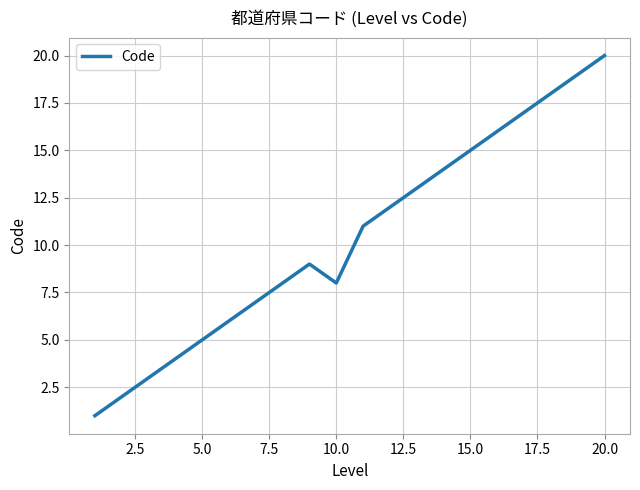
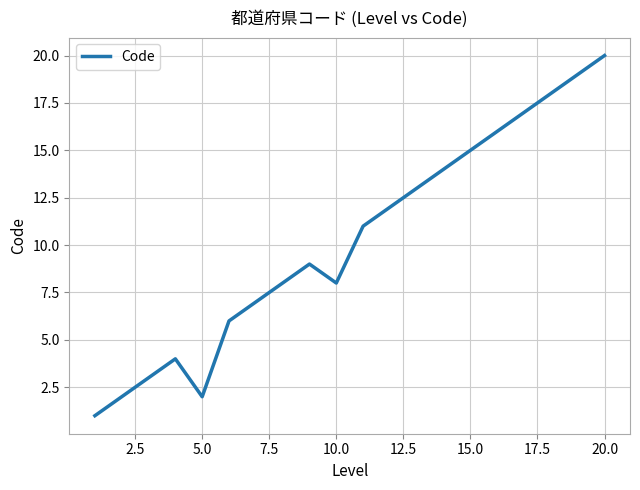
5.0: 5 -> 2
